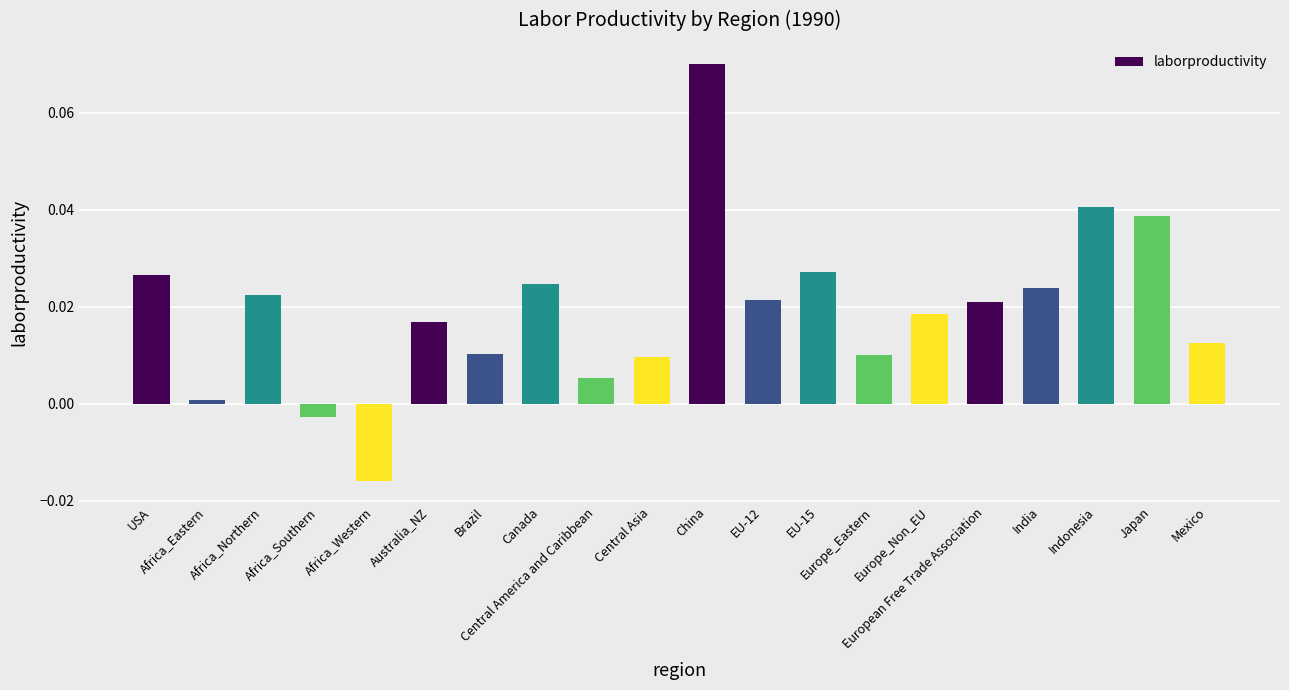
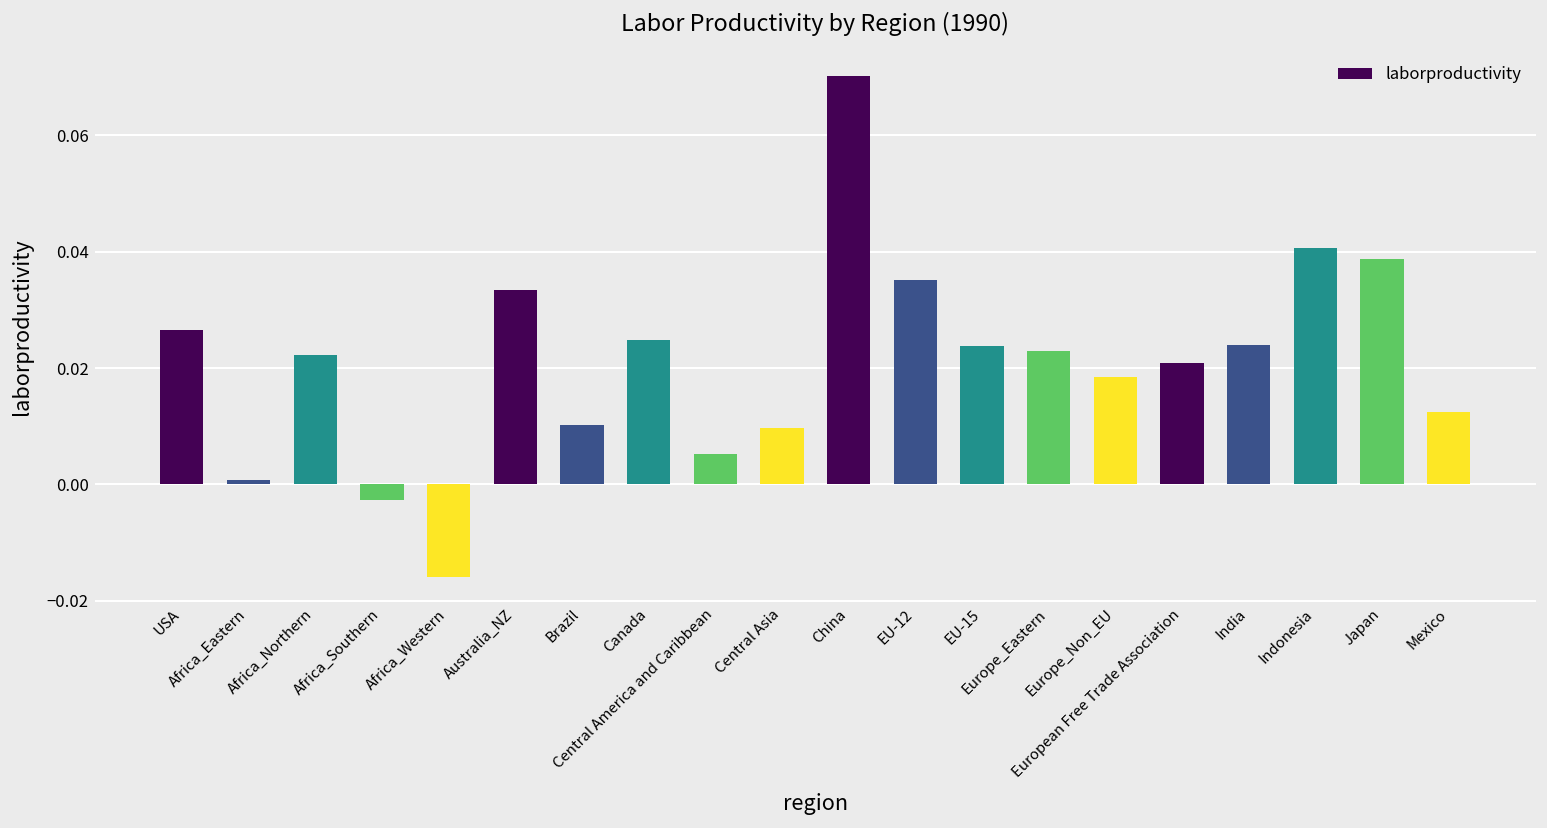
Australia_NZ: 0.017 -> 0.033
EU-12: 0.021 -> 0.035
EU-15: 0.027 -> 0.024
Europe_Eastern: 0.010 -> 0.023
